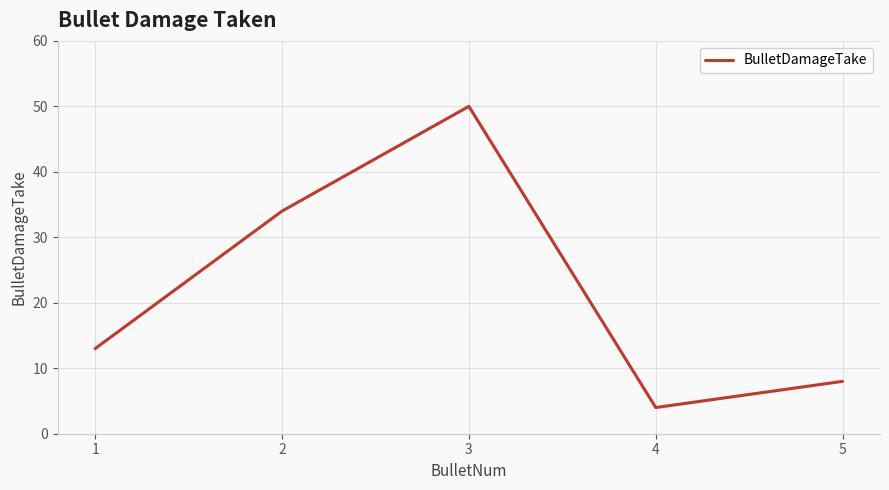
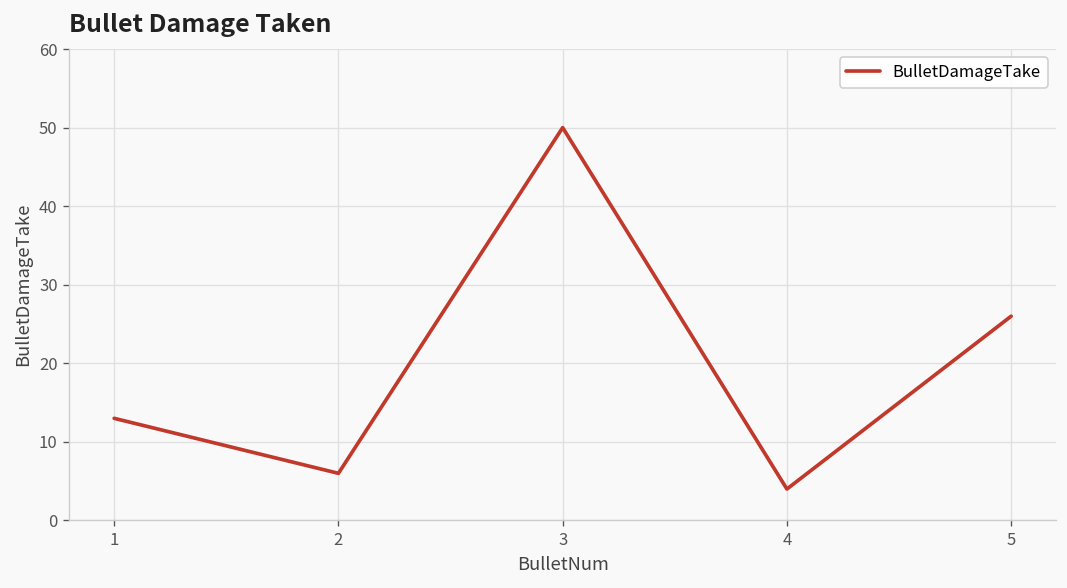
2: 34 -> 6
5: 8 -> 26
